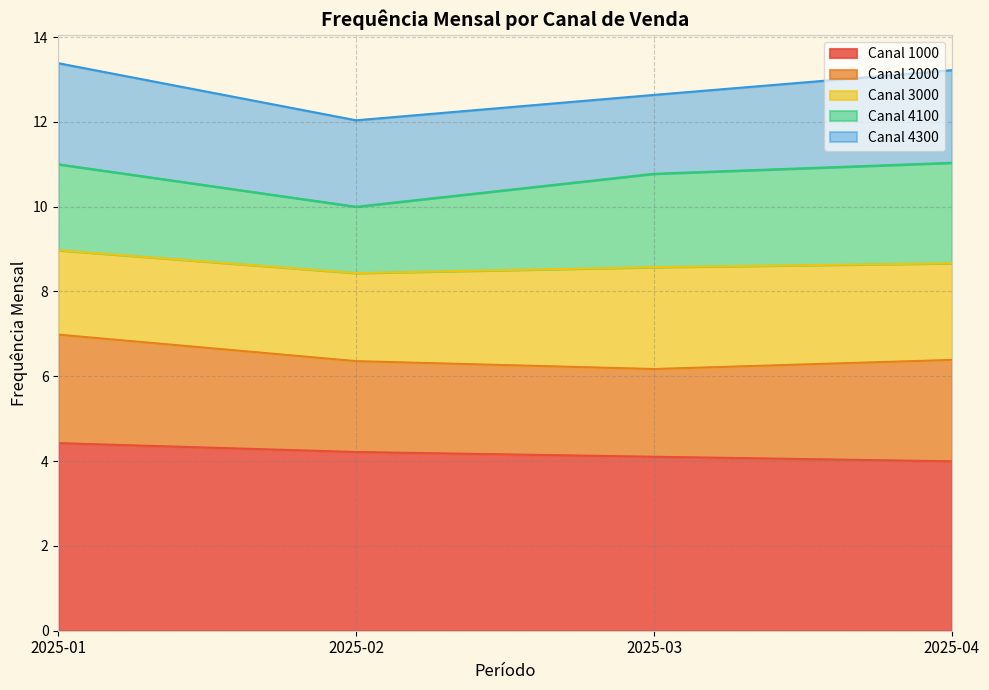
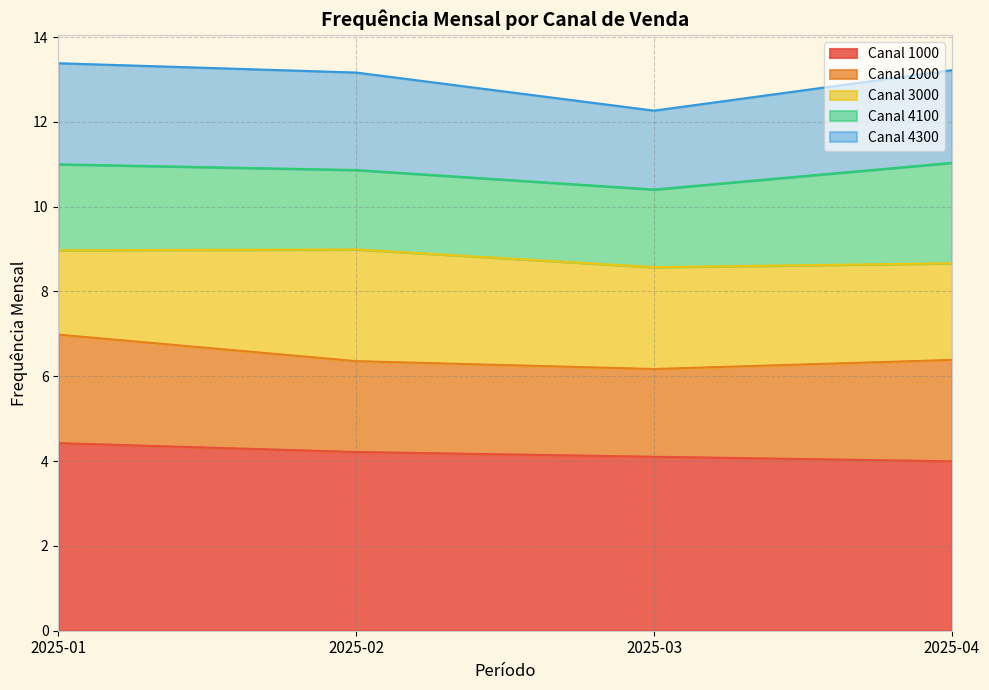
Canal 3000, 2025-02: 2.1 -> 2.6
Canal 4100, 2025-02: 1.6 -> 1.9
Canal 4300, 2025-02: 2.0 -> 2.3
Canal 4100, 2025-03: 2.2 -> 1.8
